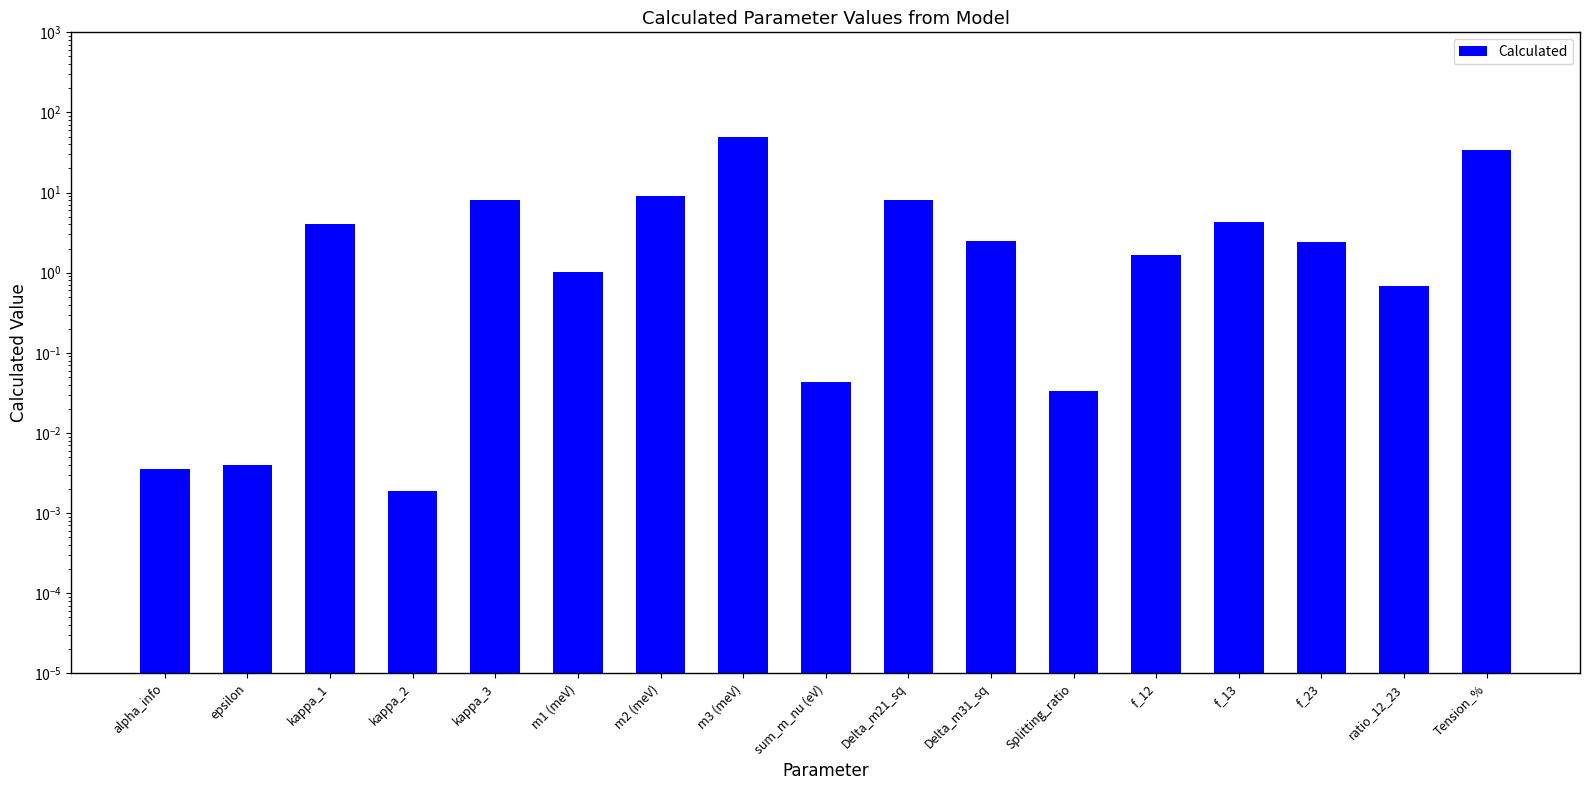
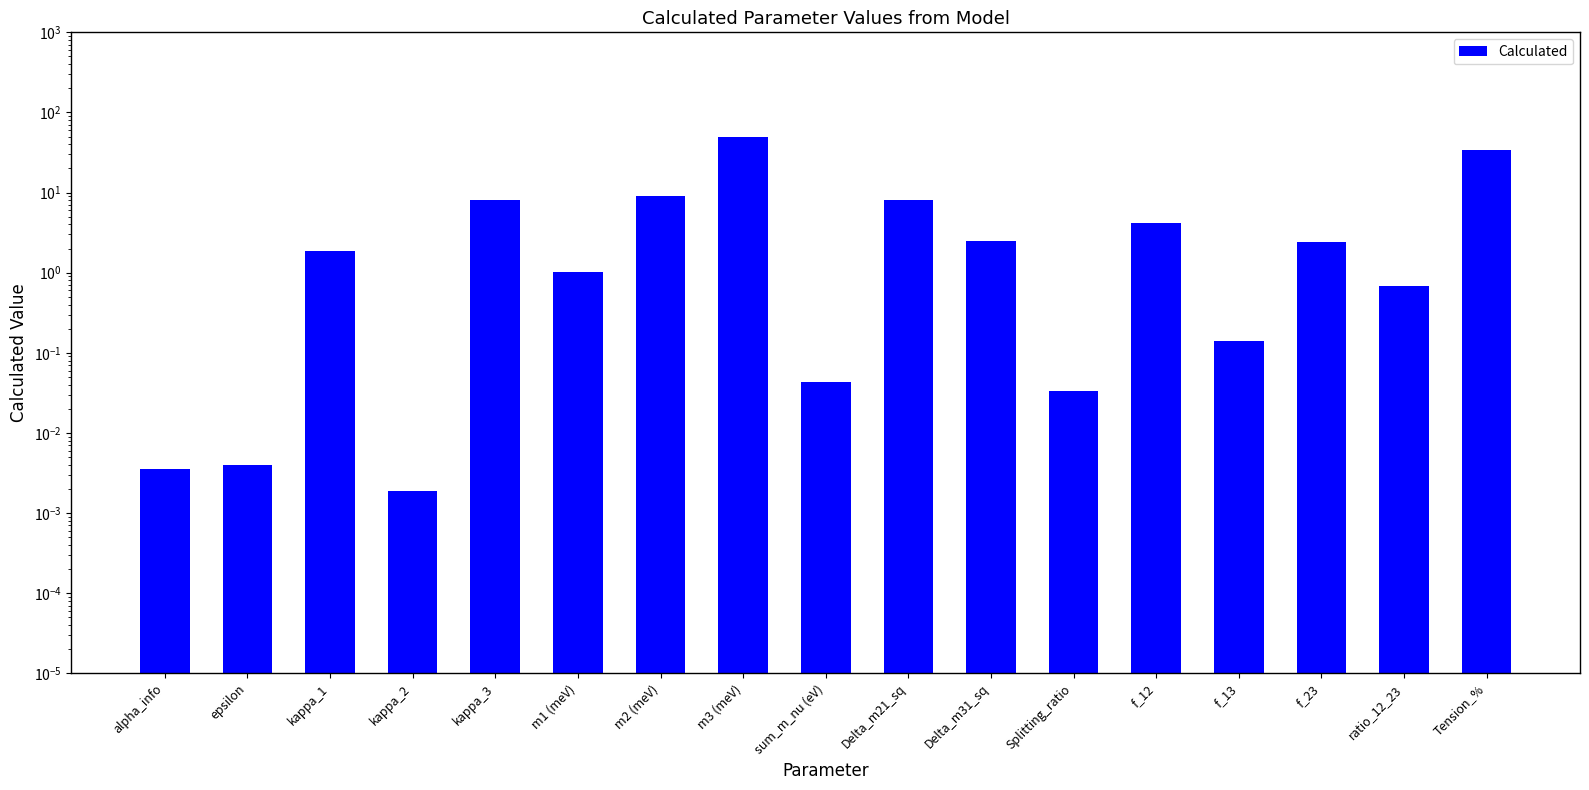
kappa_1: 4 -> 1.9
f_12: 1.7 -> 4
f_13: 4 -> 0.14
